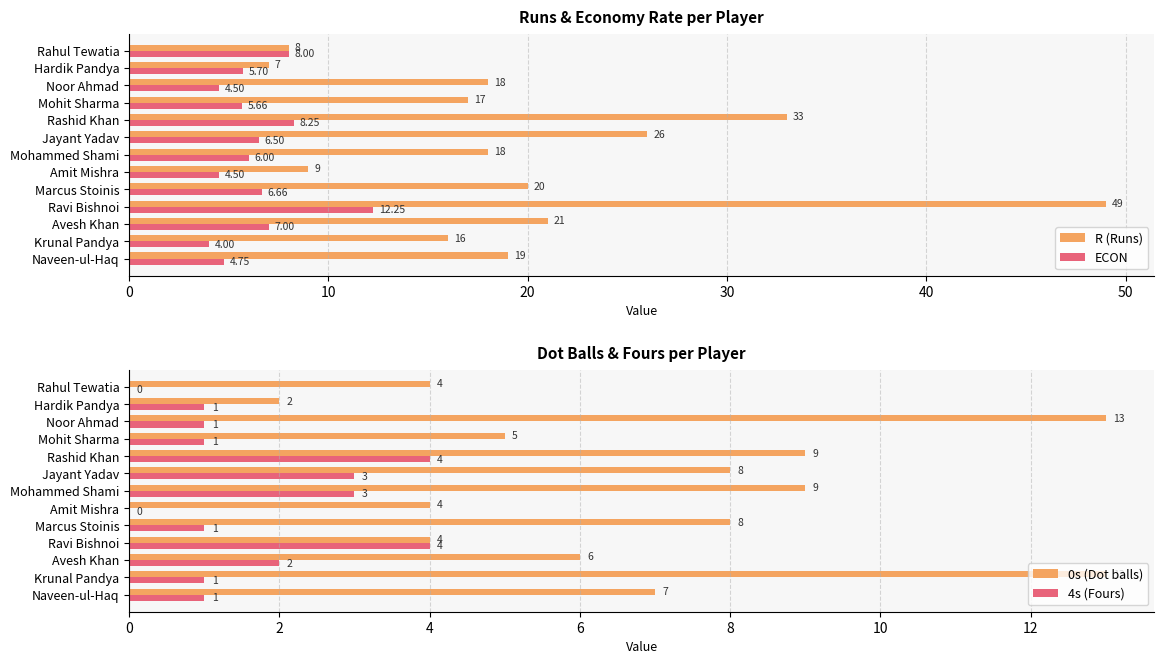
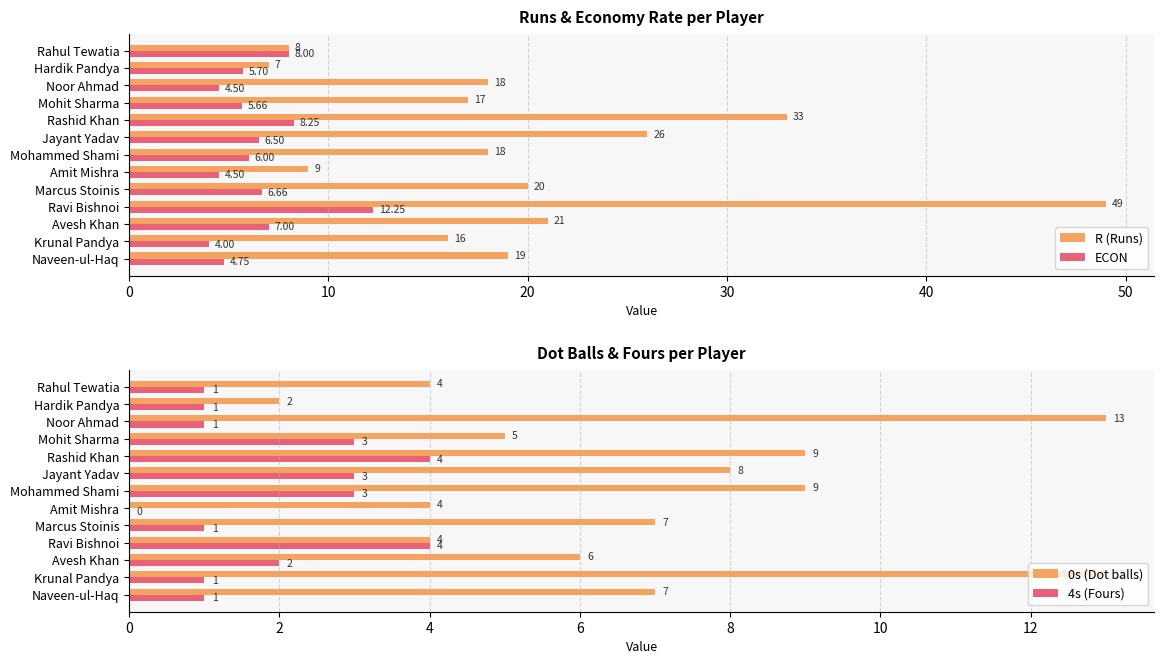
Dot Balls & Fours per Player, 4s (Fours), Rahul Tewatia: 0 -> 1
Dot Balls & Fours per Player, 4s (Fours), Mohit Sharma: 1 -> 3
Dot Balls & Fours per Player, 0s (Dot balls), Marcus Stoinis: 8 -> 7
